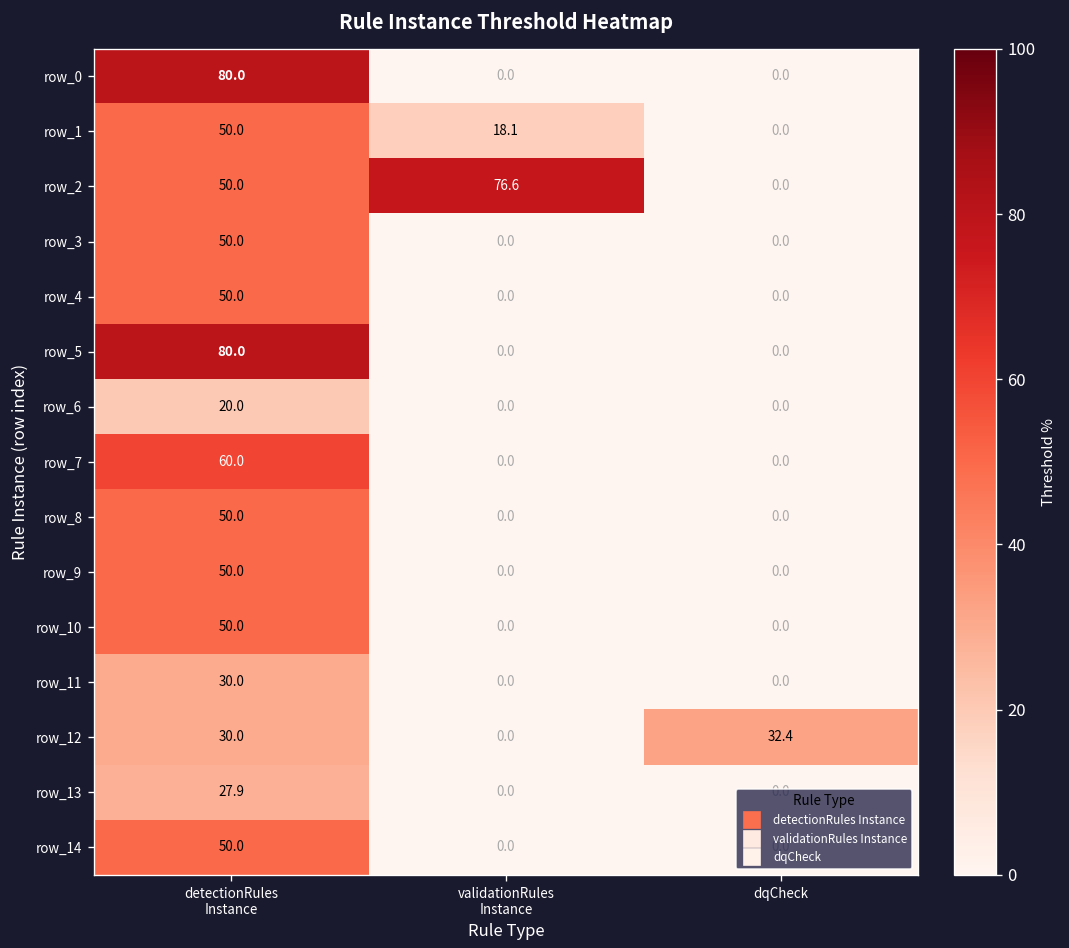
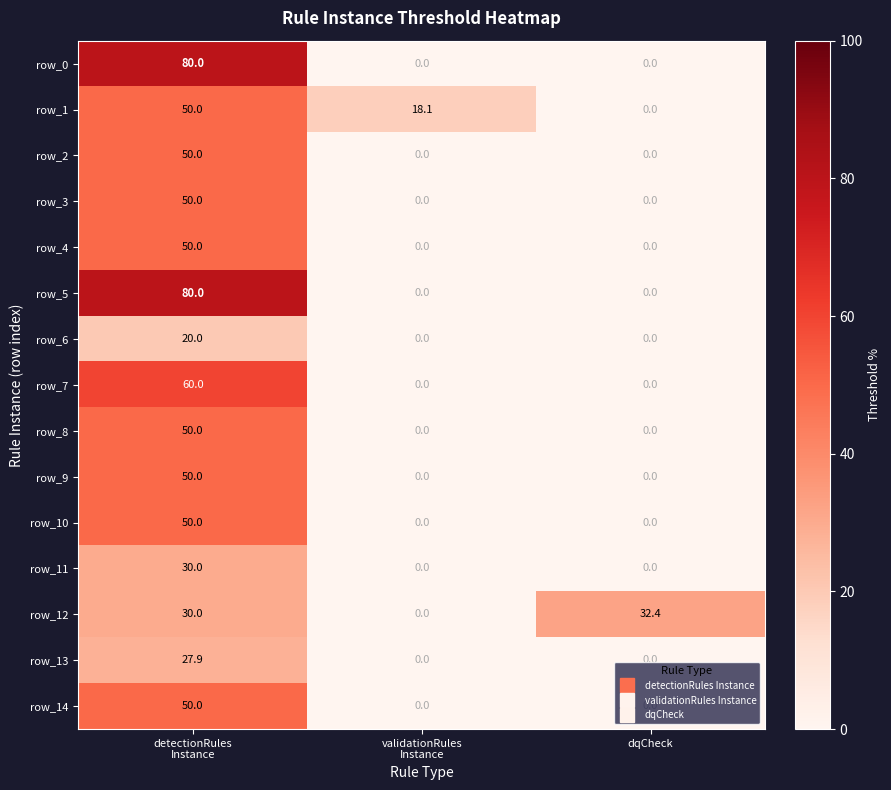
row_2, validationRules Instance: 76.6 -> 0.0
